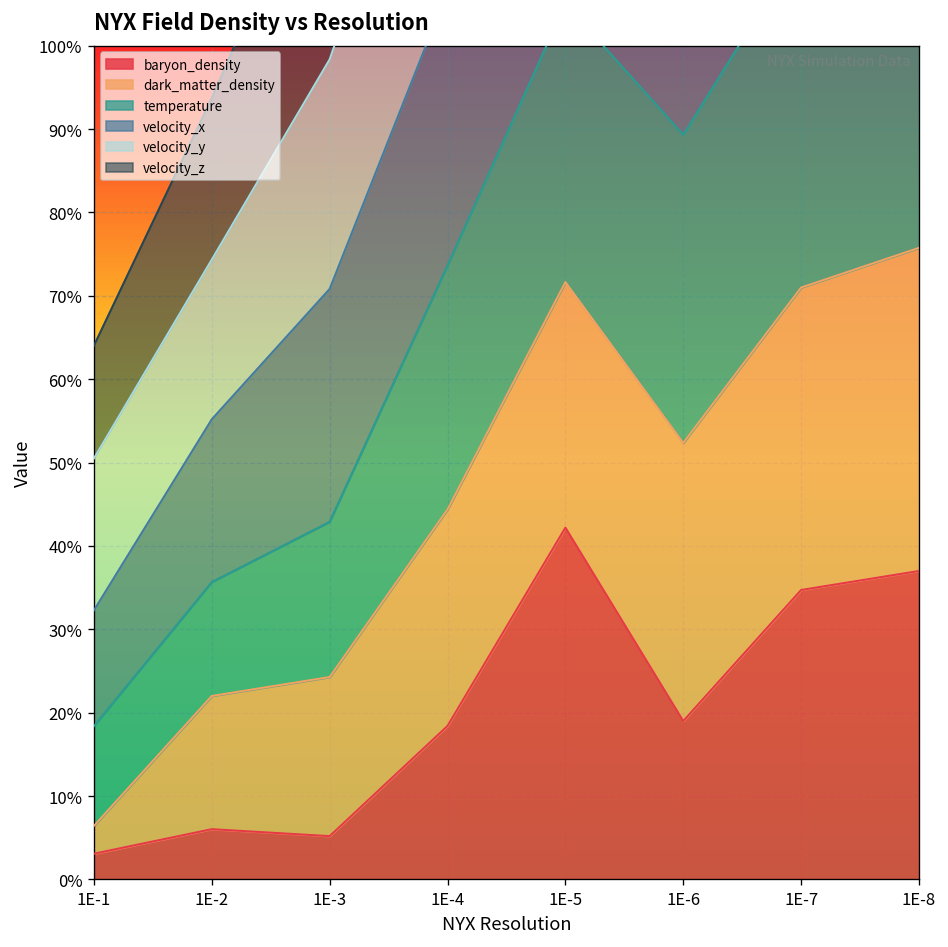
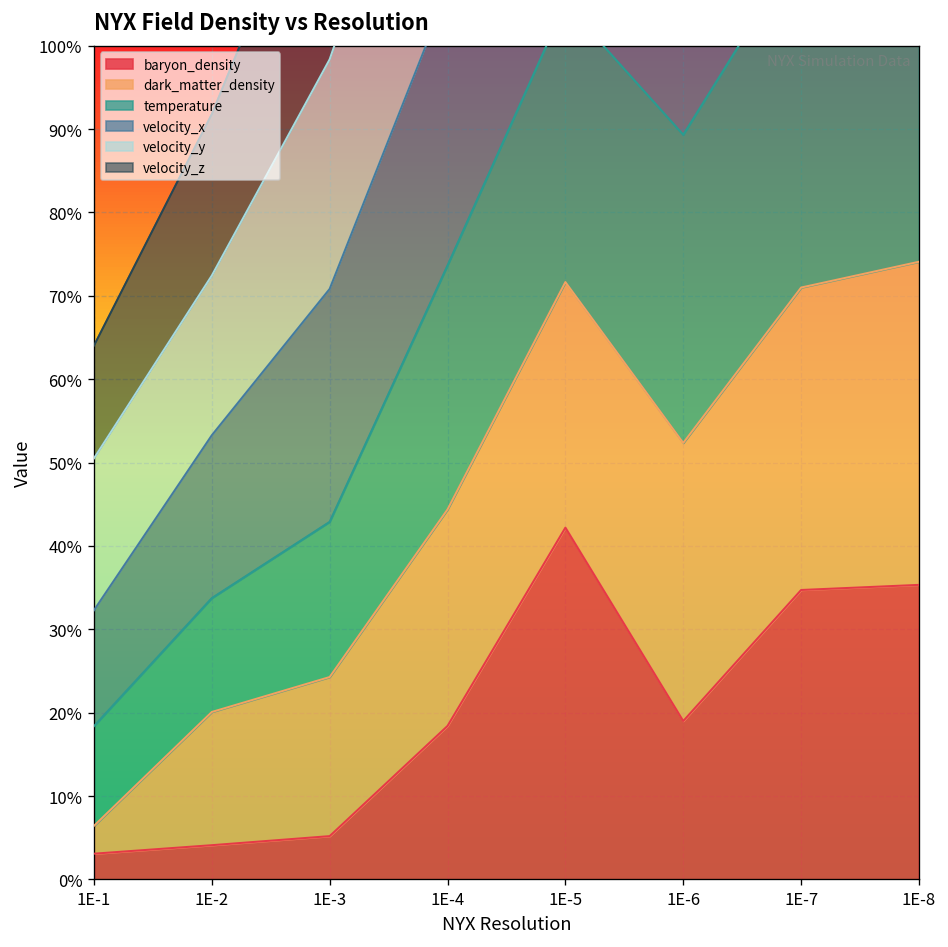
baryon_density, 1E-2: 6% -> 4%
baryon_density, 1E-8: 37% -> 35%
